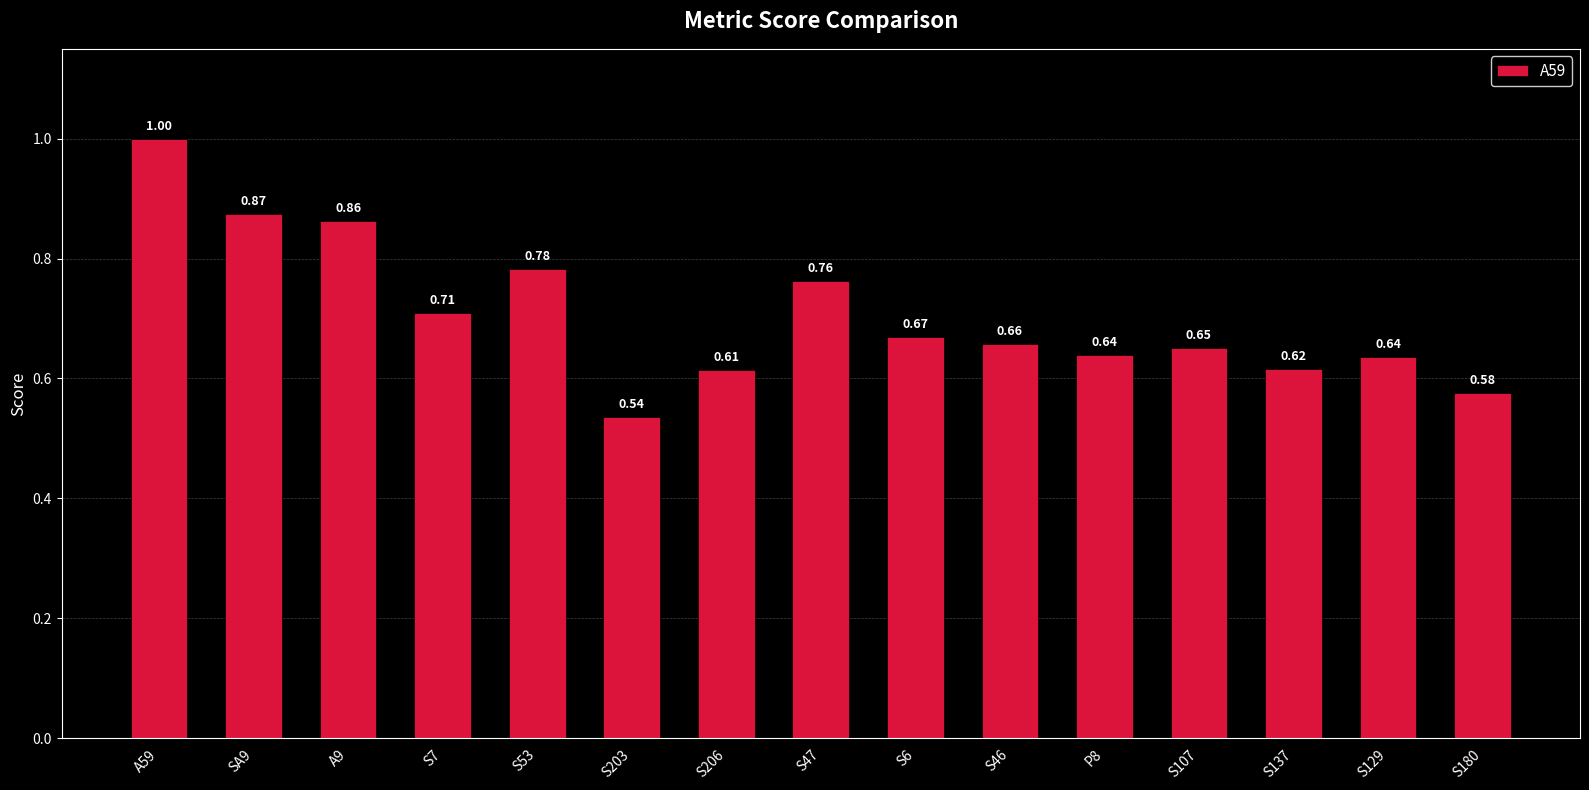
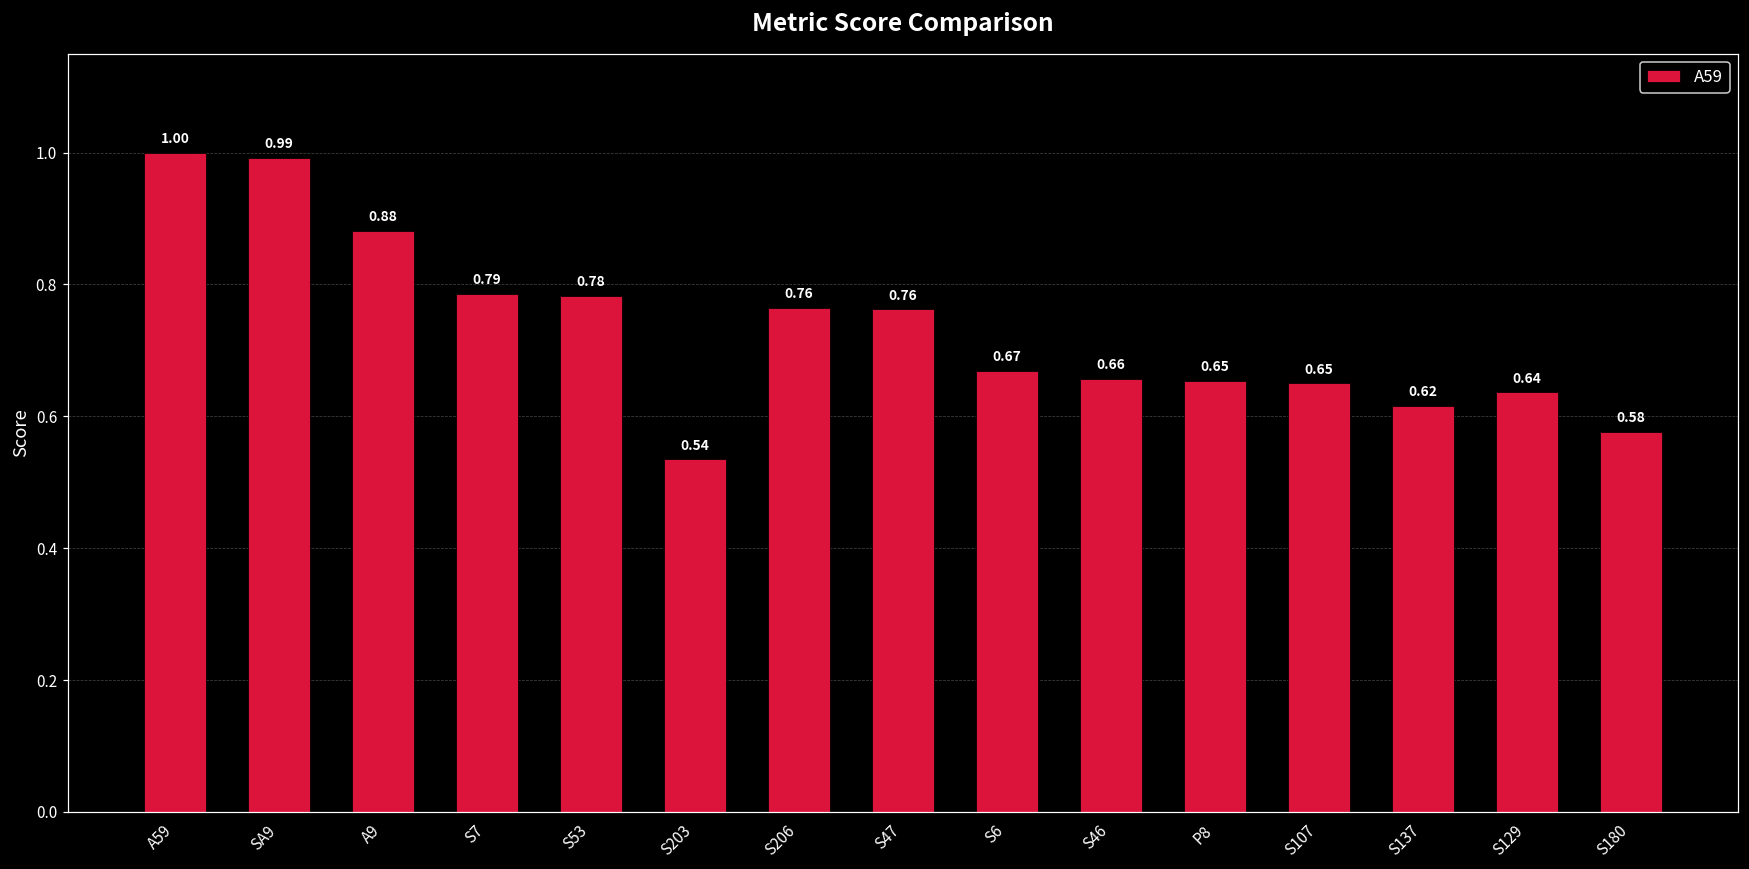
SA9: 0.87 -> 0.99
A9: 0.86 -> 0.88
S7: 0.71 -> 0.79
S206: 0.61 -> 0.76
P8: 0.64 -> 0.65
